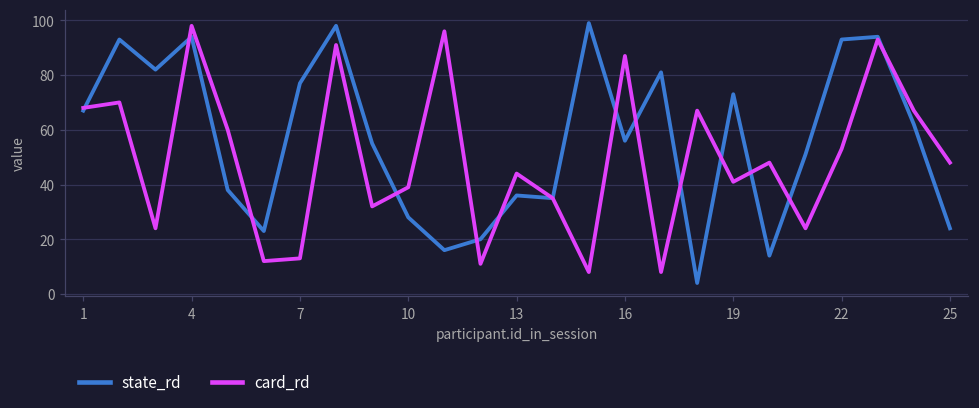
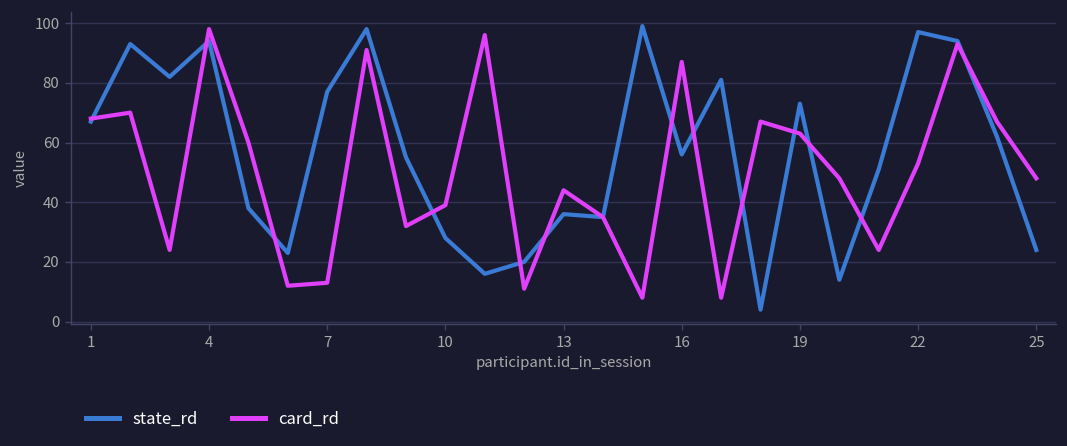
card_rd, 19: 41 -> 63
state_rd, 22: 93 -> 97
